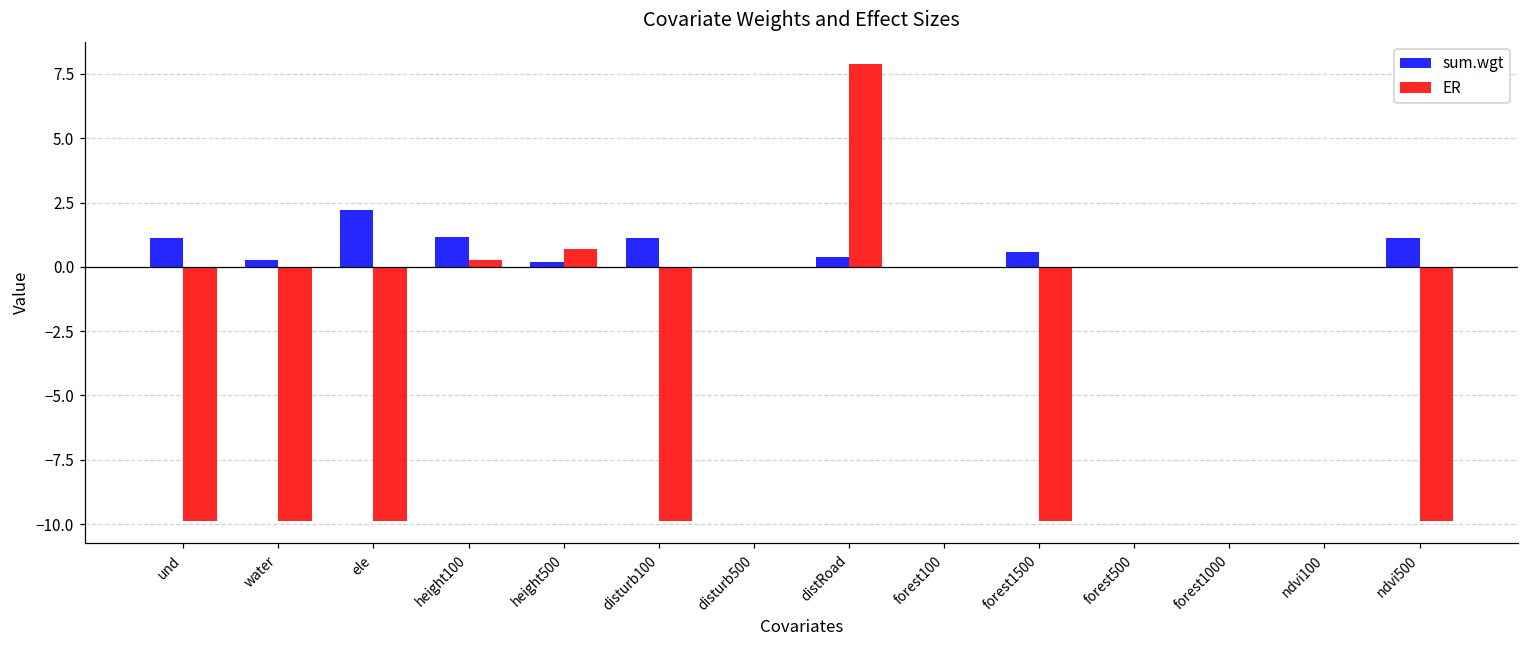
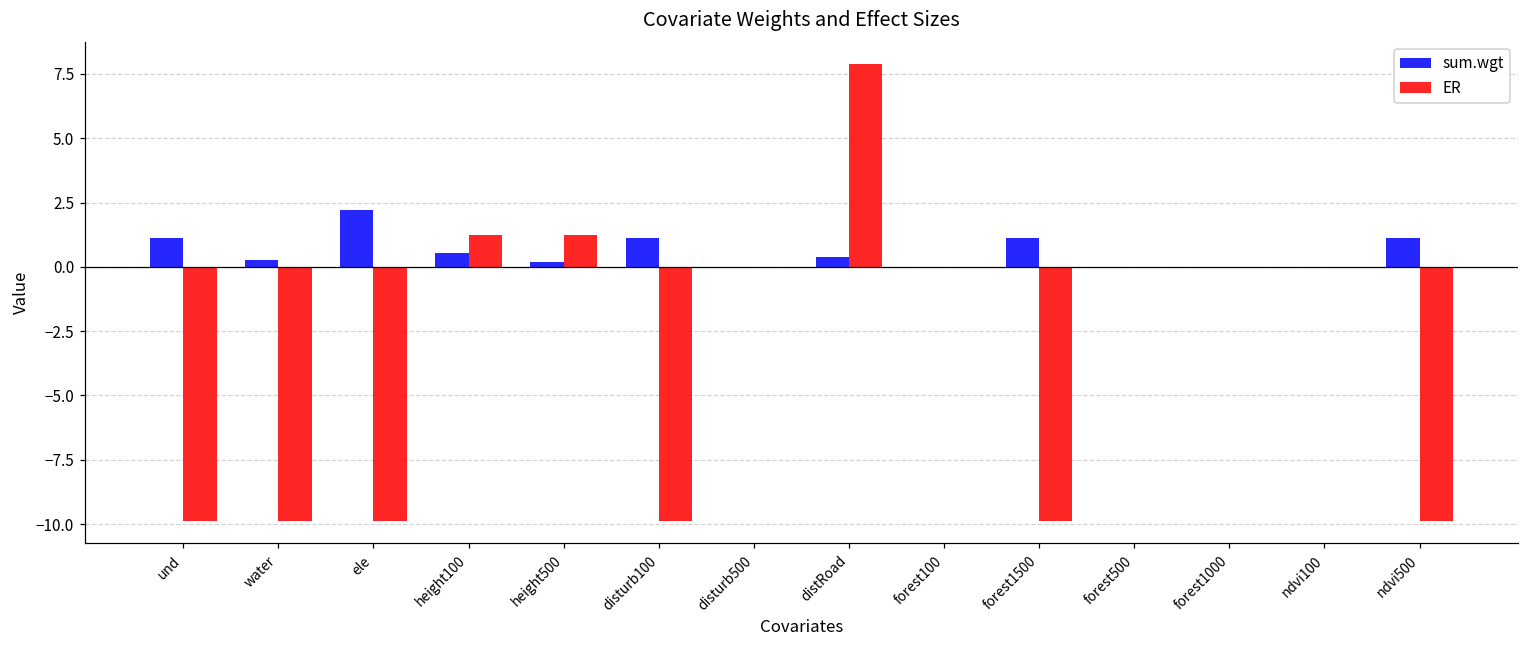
sum.wgt, height100: 1.2 -> 0.6
ER, height100: 0.3 -> 1.3
ER, height500: 0.7 -> 1.3
sum.wgt, forest1500: 0.6 -> 1.1
